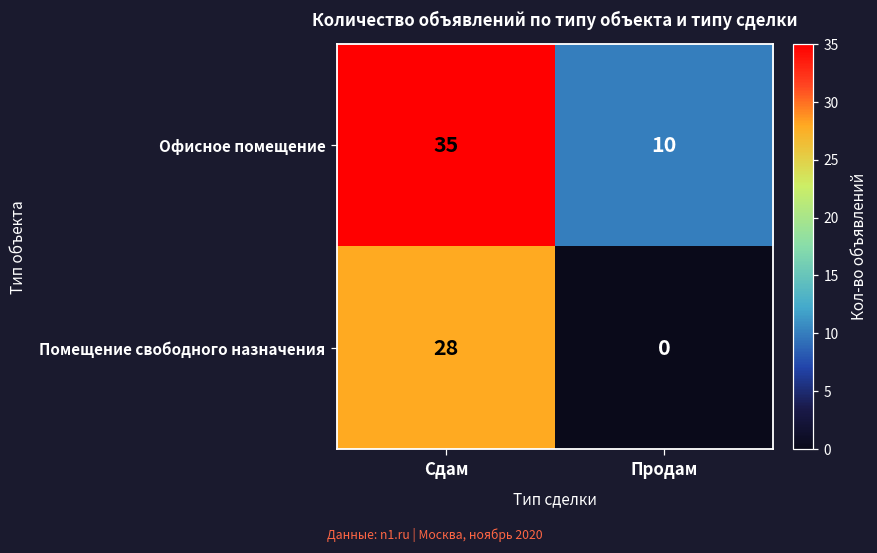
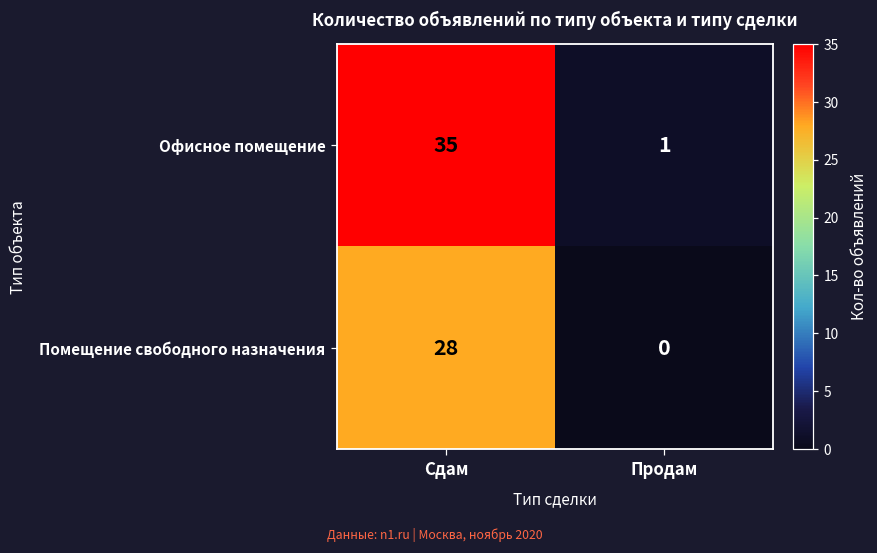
Офисное помещение, Продам: 10 -> 1
